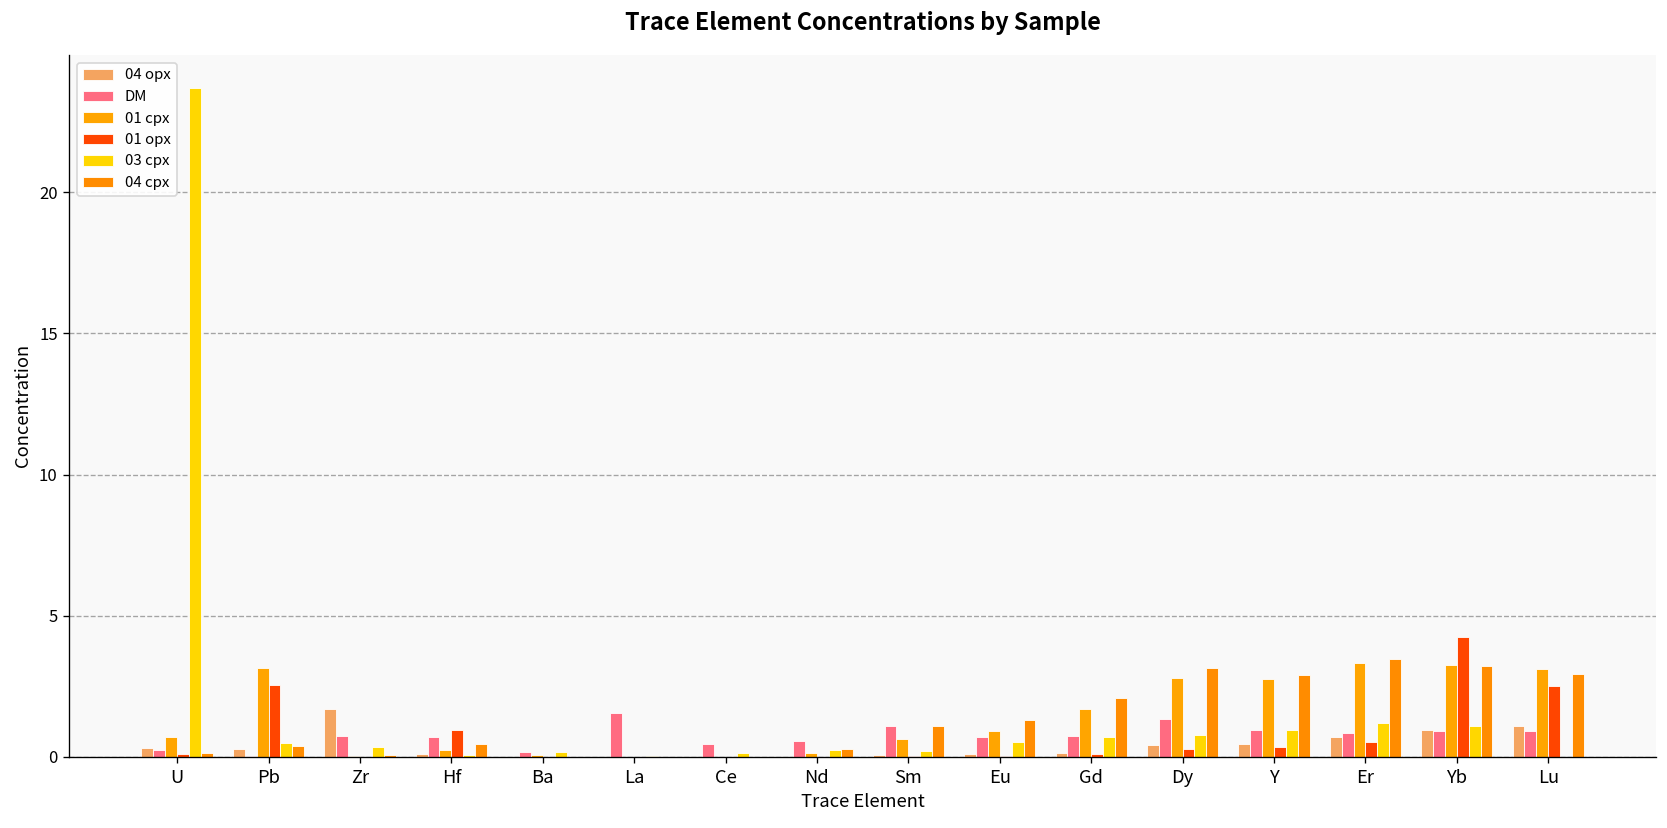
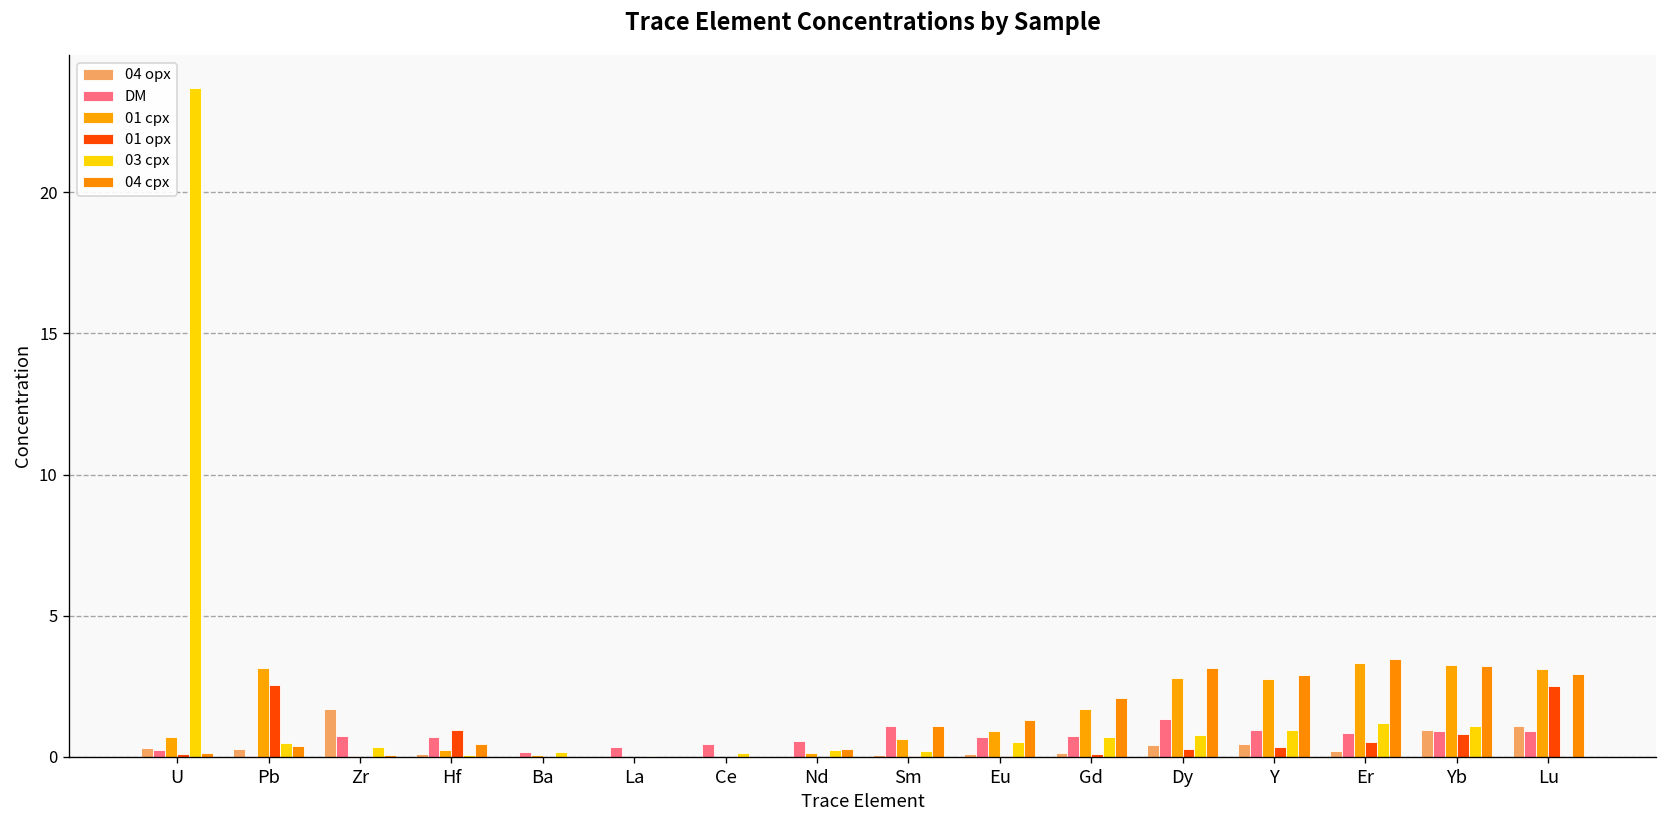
DM, La: 1.6 -> 0.4
04 opx, Er: 0.7 -> 0.2
01 opx, Yb: 4.3 -> 0.8
